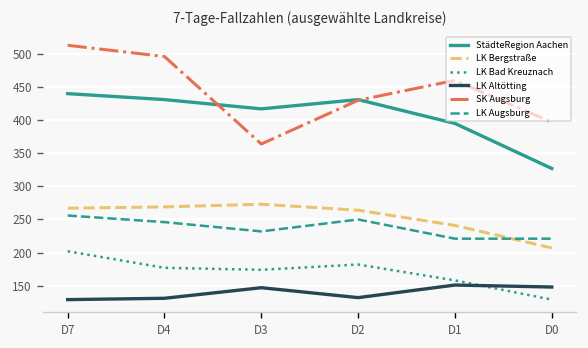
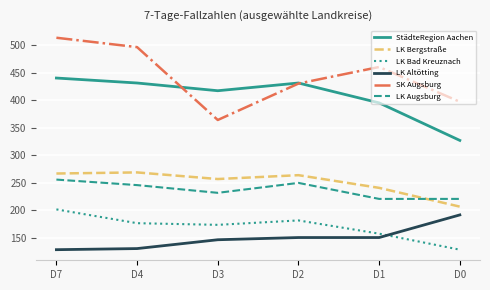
LK Bergstraße, D3: 270 -> 260
LK Altötting, D2: 130 -> 150
LK Altötting, D0: 150 -> 190
